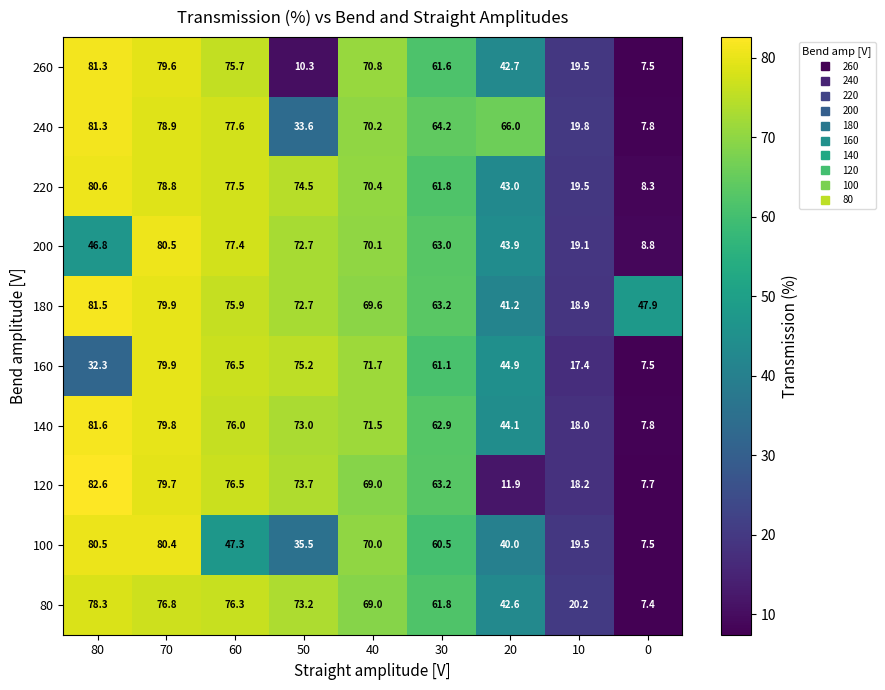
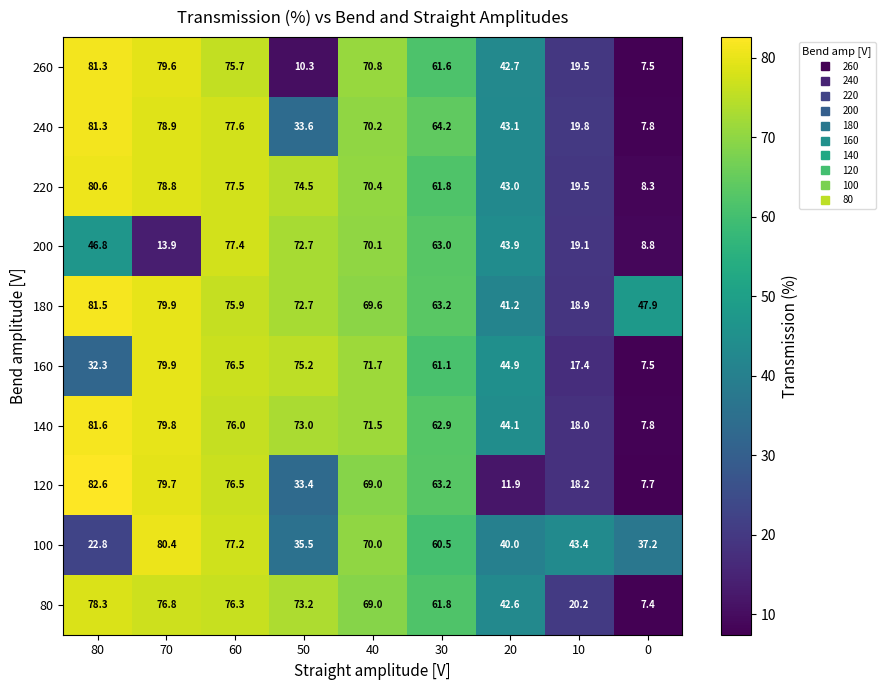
240, 20: 66.0 -> 43.1
200, 70: 80.5 -> 13.9
120, 50: 73.7 -> 33.4
100, 80: 80.5 -> 22.8
100, 60: 47.3 -> 77.2
100, 10: 19.5 -> 43.4
100, 0: 7.5 -> 37.2
